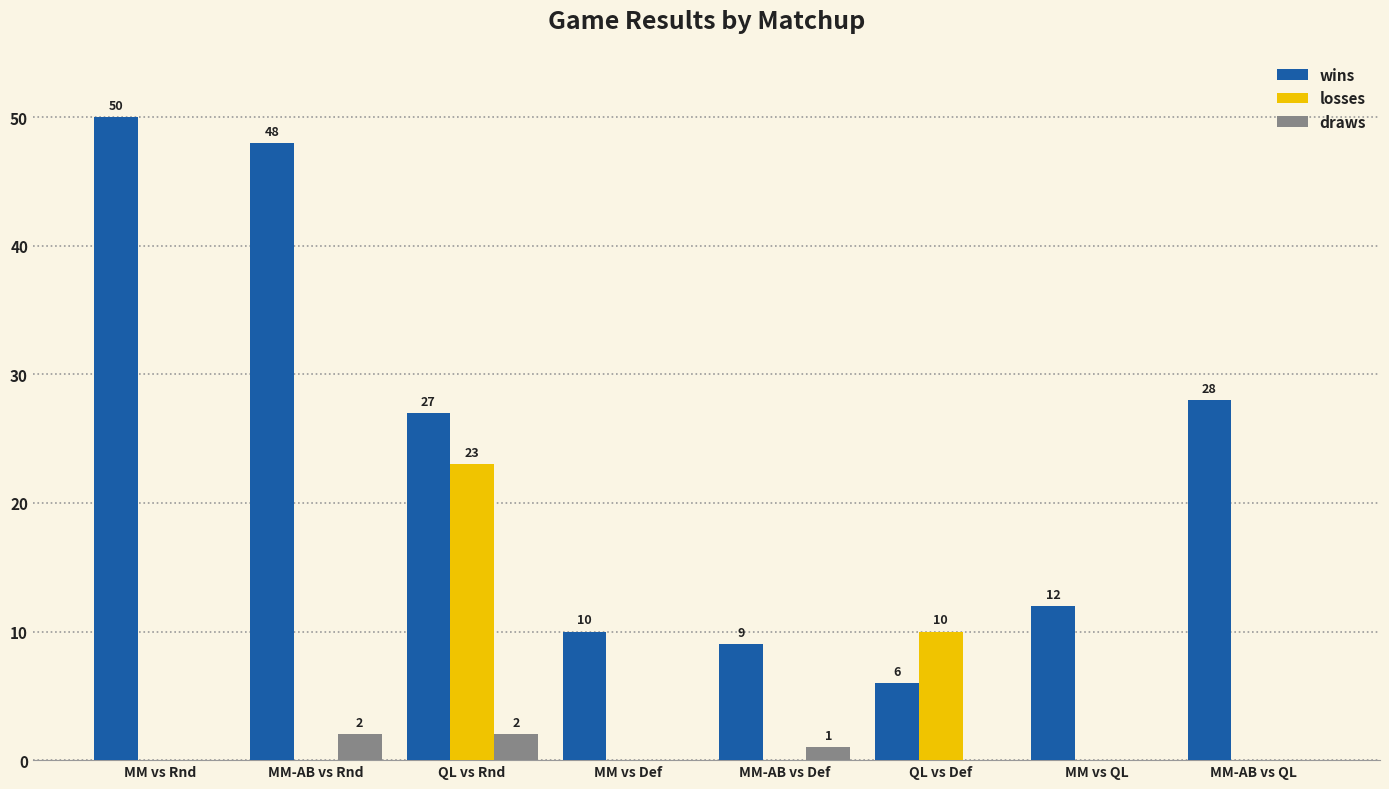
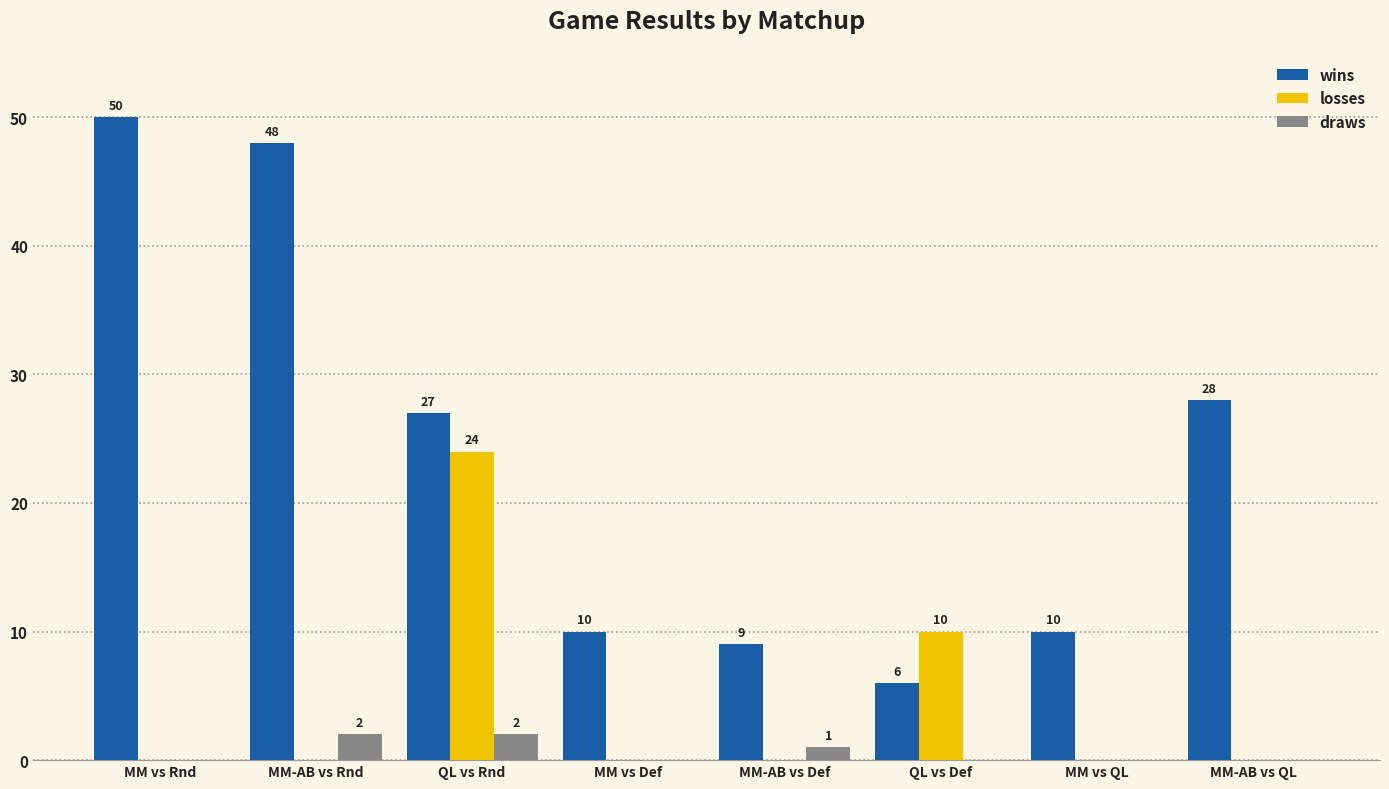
losses, QL vs Rnd: 23 -> 24
wins, MM vs QL: 12 -> 10
